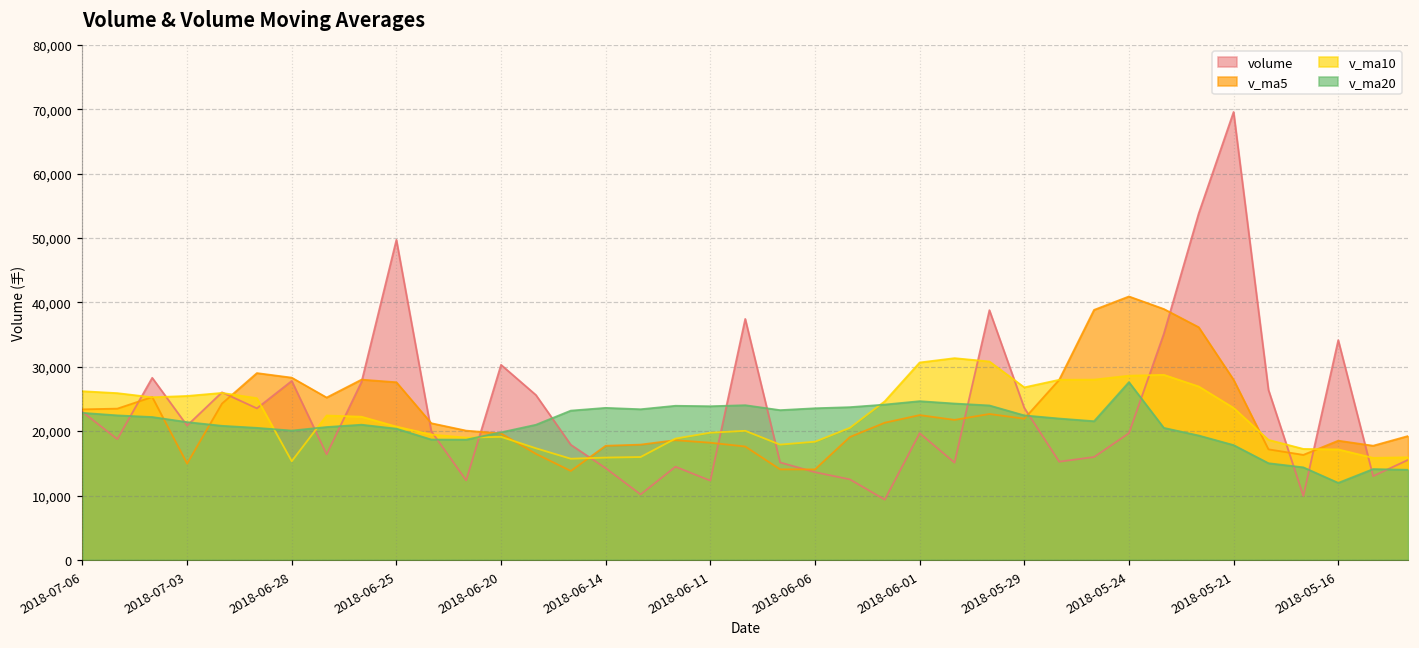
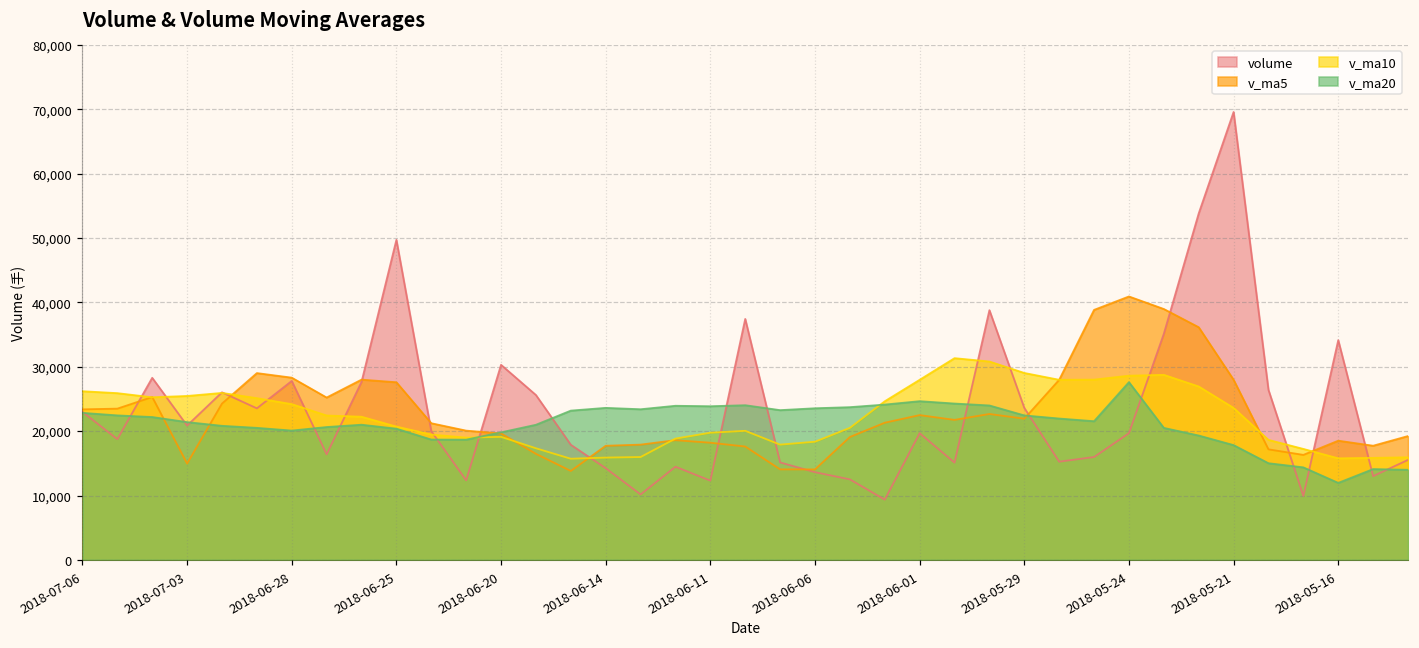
v_ma10, 2018-06-28: 15,000 -> 24,000
v_ma10, 2018-06-01: 31,000 -> 28,000
v_ma10, 2018-05-29: 27,000 -> 29,000
v_ma10, 2018-05-16: 17,000 -> 16,000
